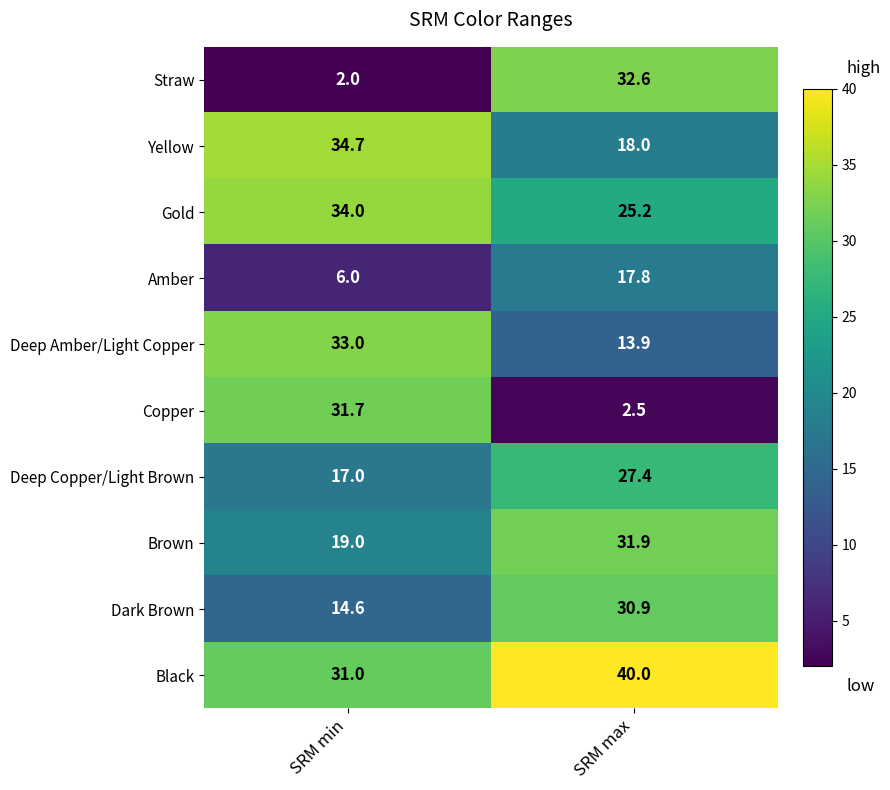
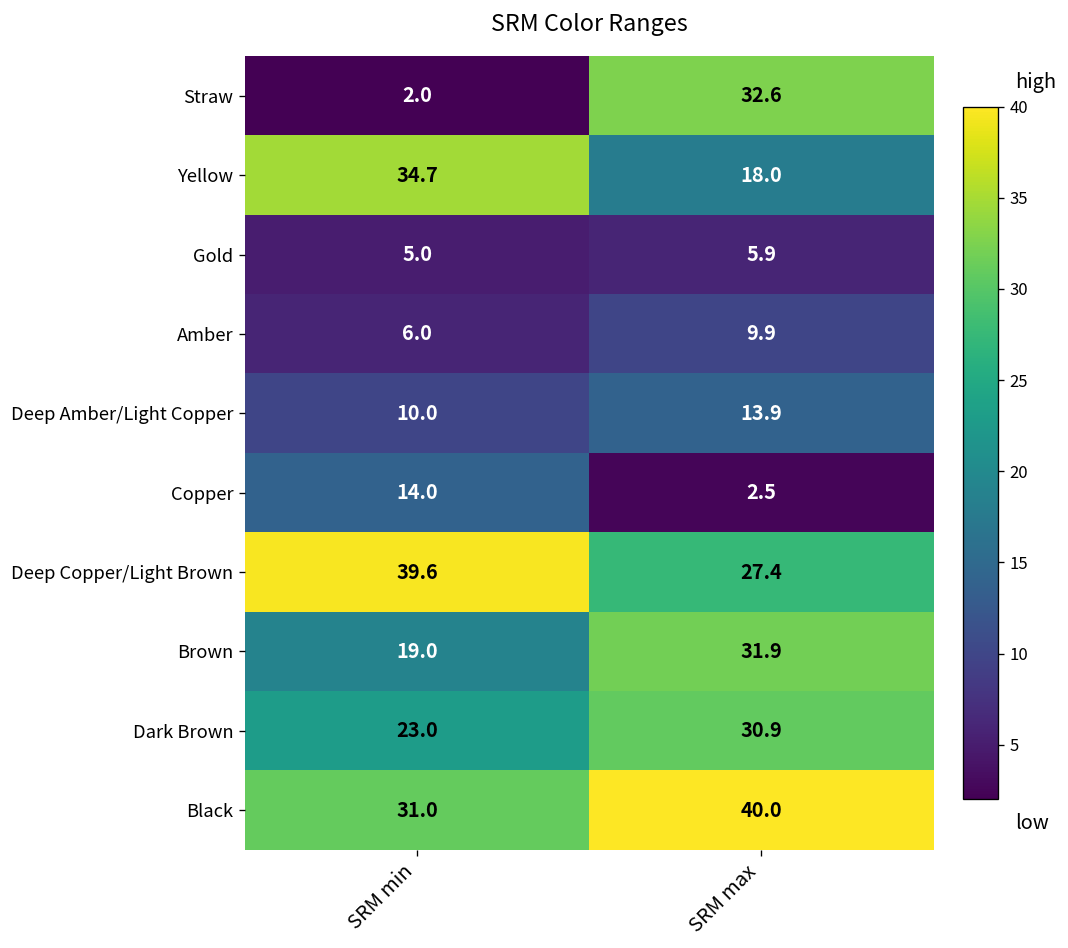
Gold, SRM min: 34.0 -> 5.0
Gold, SRM max: 25.2 -> 5.9
Amber, SRM max: 17.8 -> 9.9
Deep Amber/Light Copper, SRM min: 33.0 -> 10.0
Copper, SRM min: 31.7 -> 14.0
Deep Copper/Light Brown, SRM min: 17.0 -> 39.6
Dark Brown, SRM min: 14.6 -> 23.0
